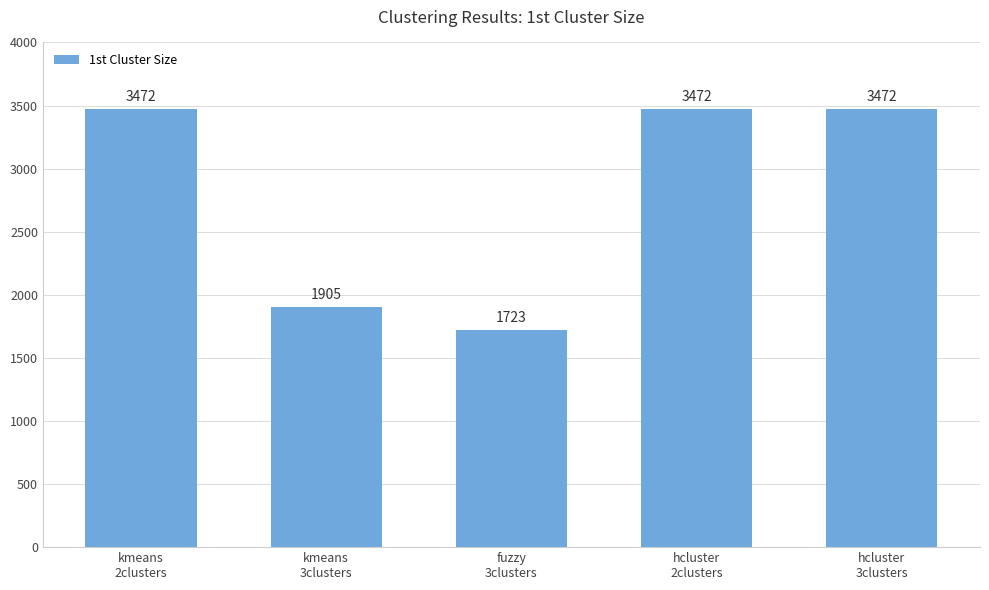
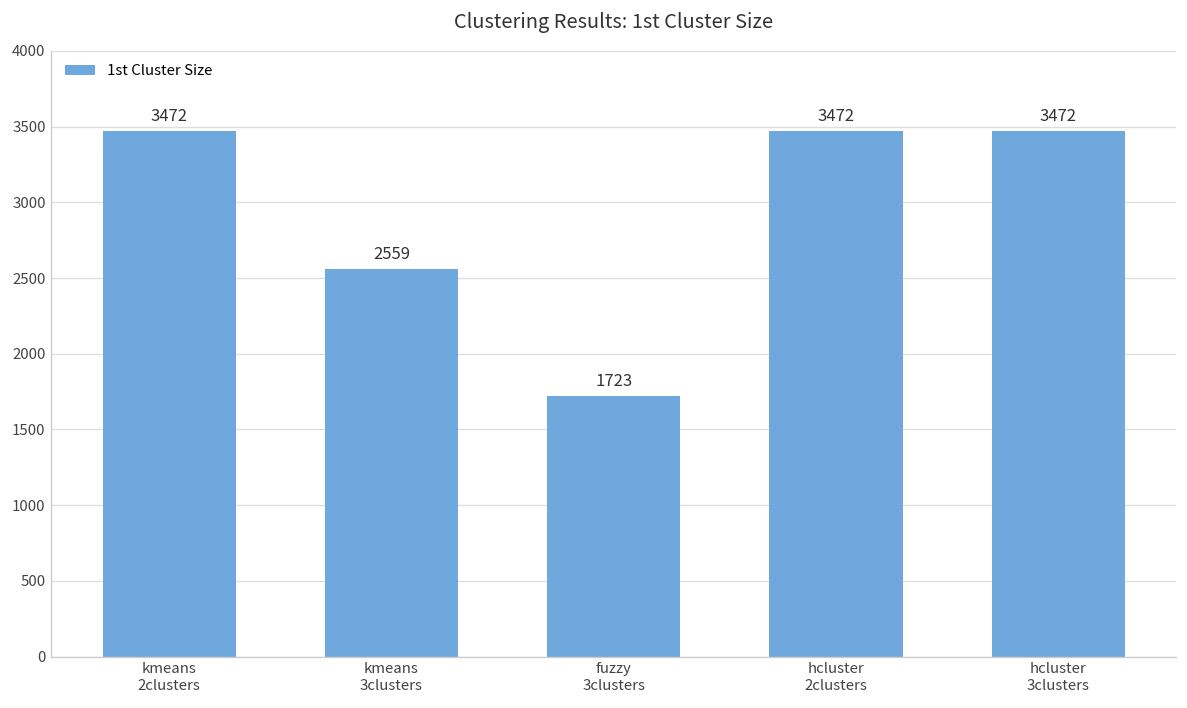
kmeans 3clusters: 1905 -> 2559
